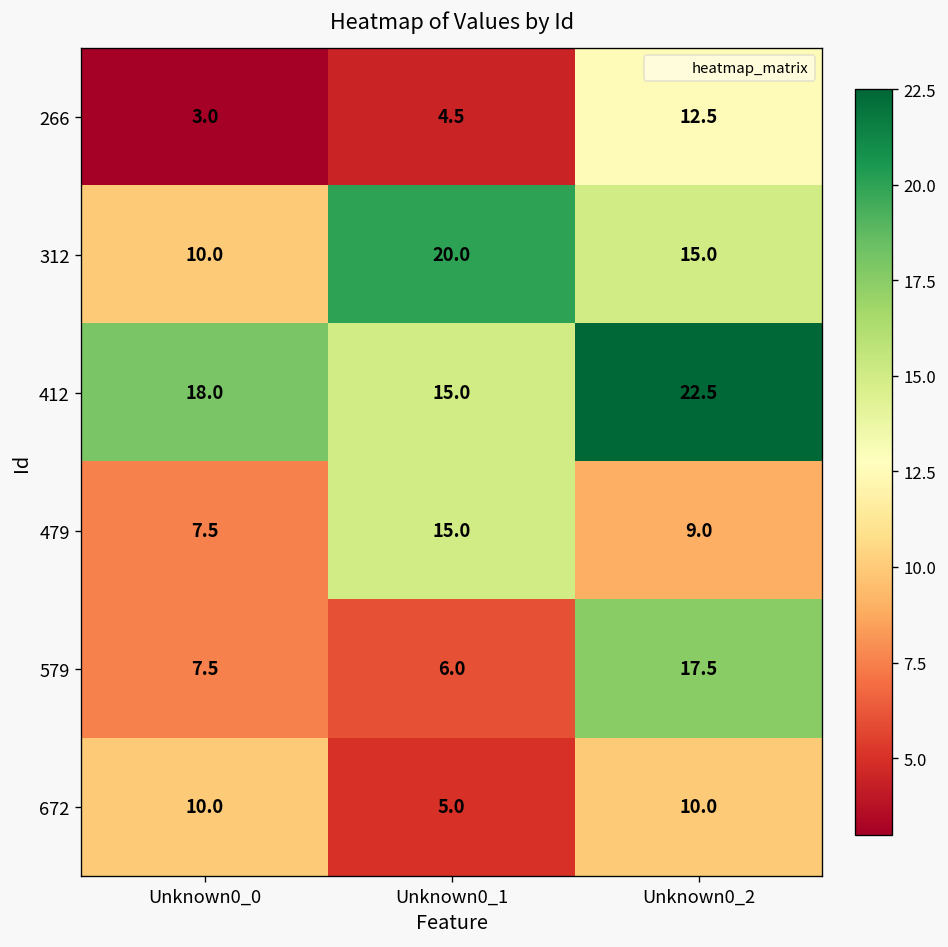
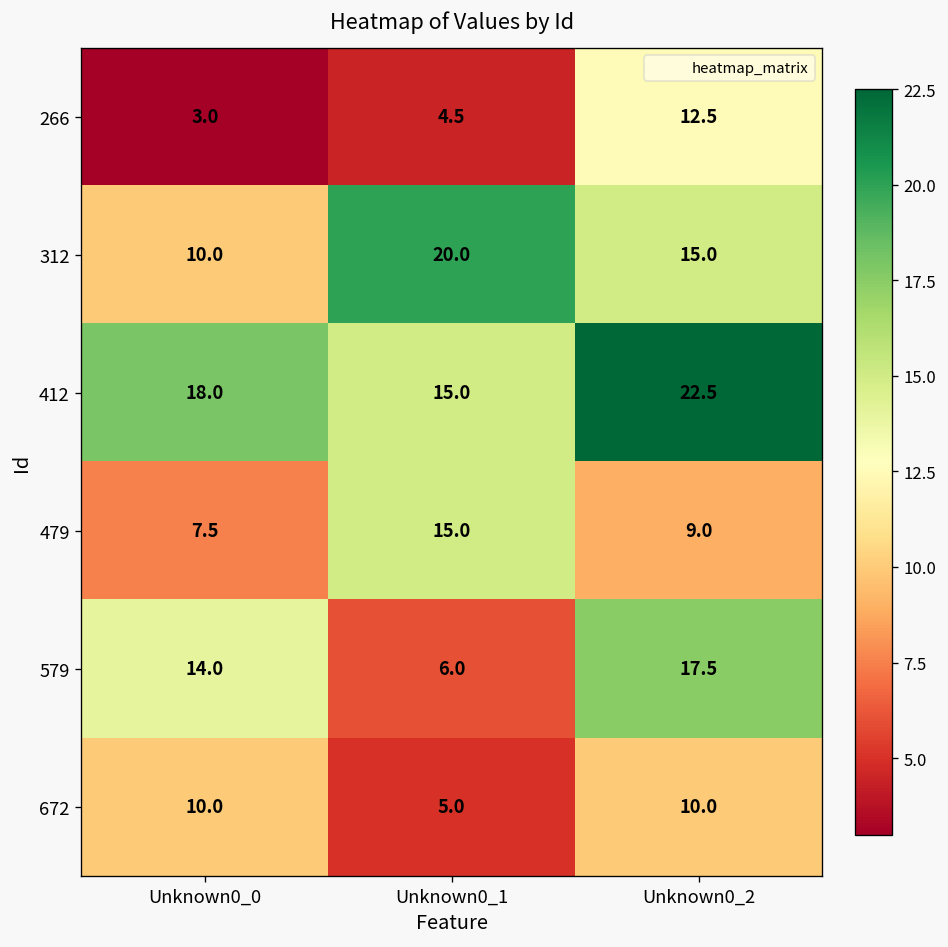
579, Unknown0_0: 7.5 -> 14.0
